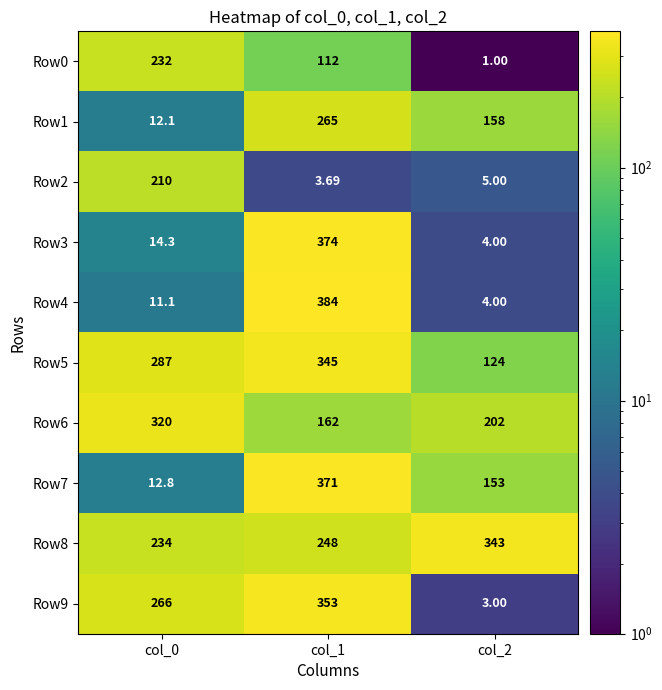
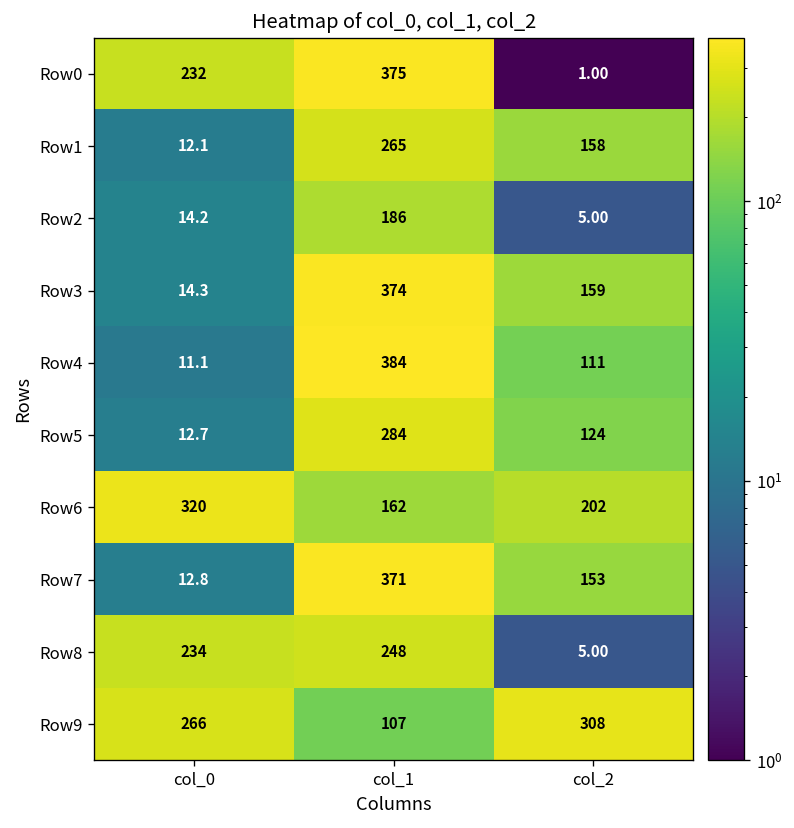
Row0, col_1: 112 -> 375
Row2, col_0: 210 -> 14.2
Row2, col_1: 3.69 -> 186
Row3, col_2: 4.00 -> 159
Row4, col_2: 4.00 -> 111
Row5, col_0: 287 -> 12.7
Row5, col_1: 345 -> 284
Row8, col_2: 343 -> 5.00
Row9, col_1: 353 -> 107
Row9, col_2: 3.00 -> 308
